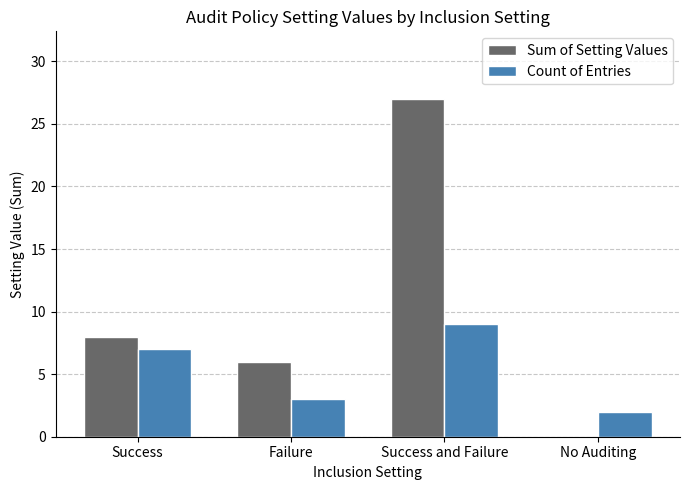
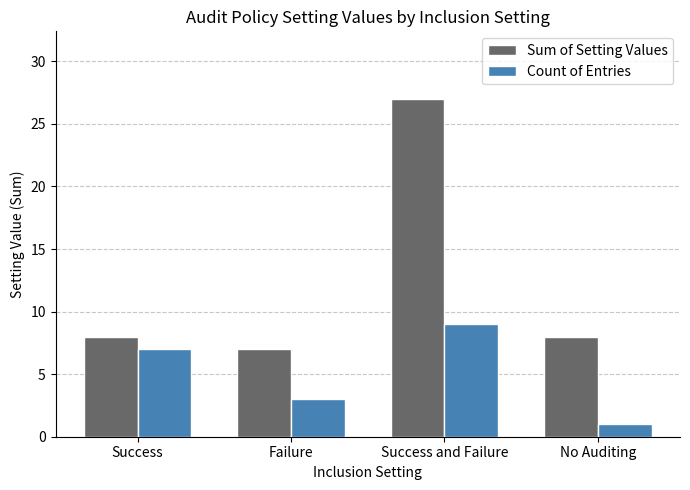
Sum of Setting Values, Failure: 6 -> 7
Sum of Setting Values, No Auditing: 0 -> 8
Count of Entries, No Auditing: 2 -> 1
